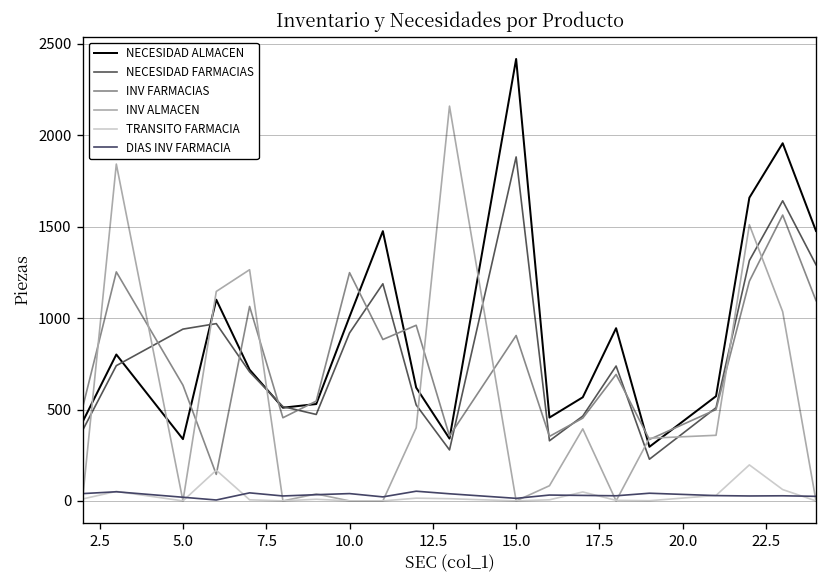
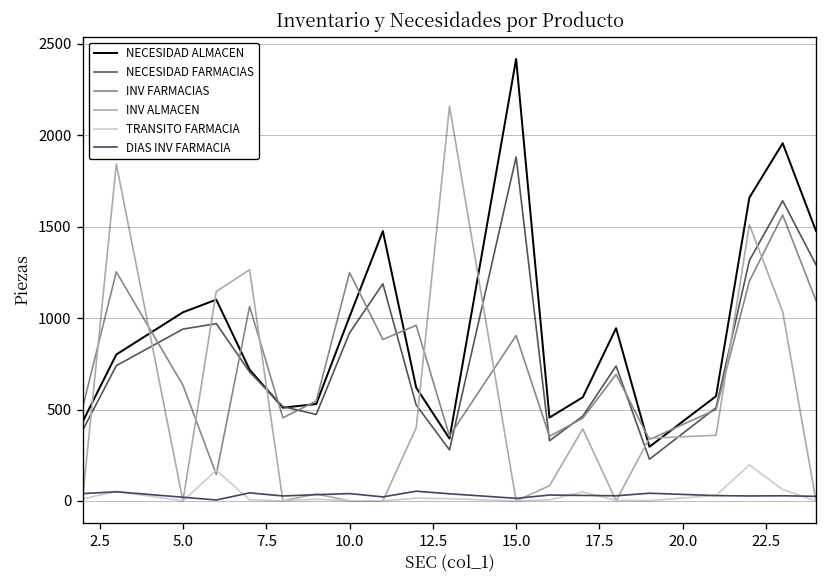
NECESIDAD ALMACEN, 5.0: 340 -> 1030
